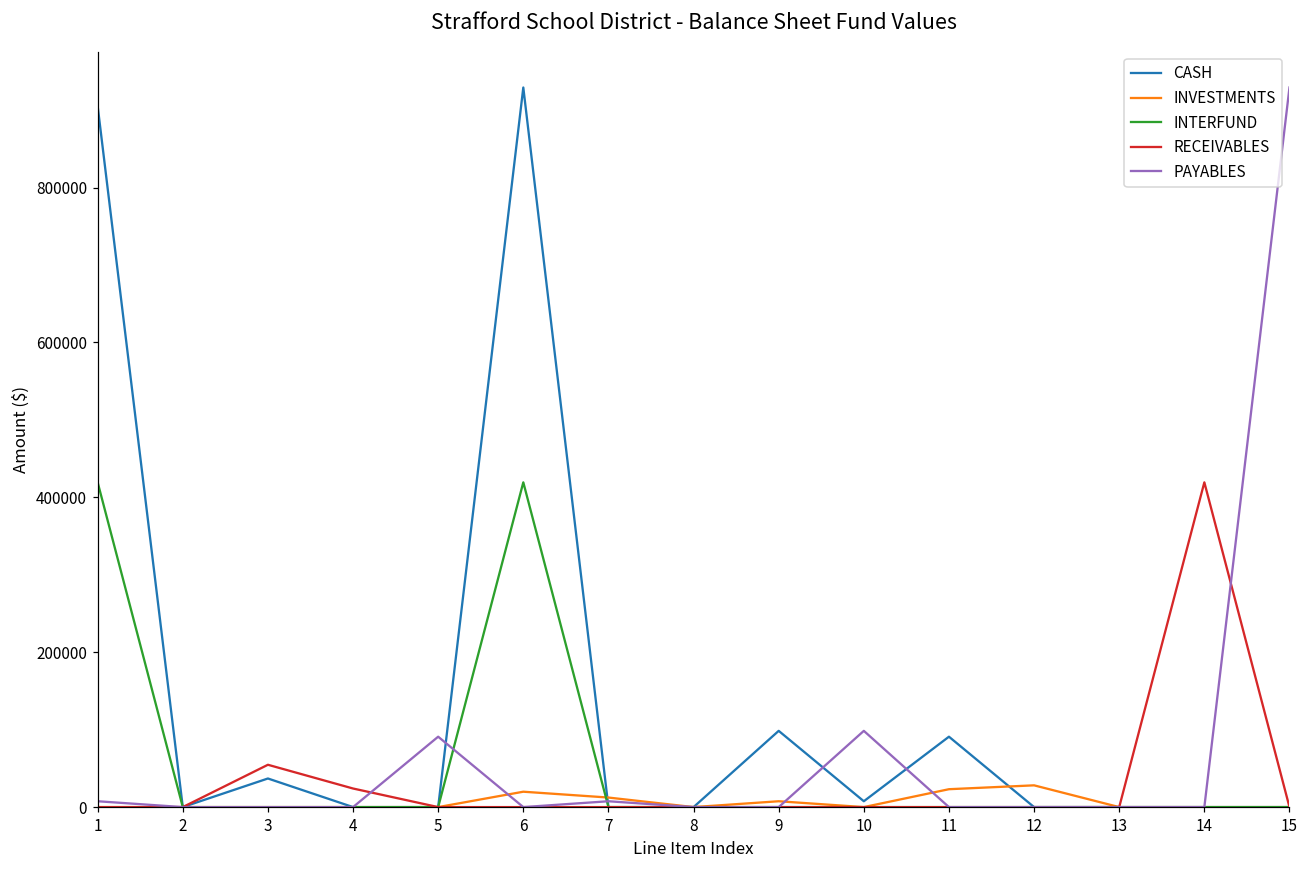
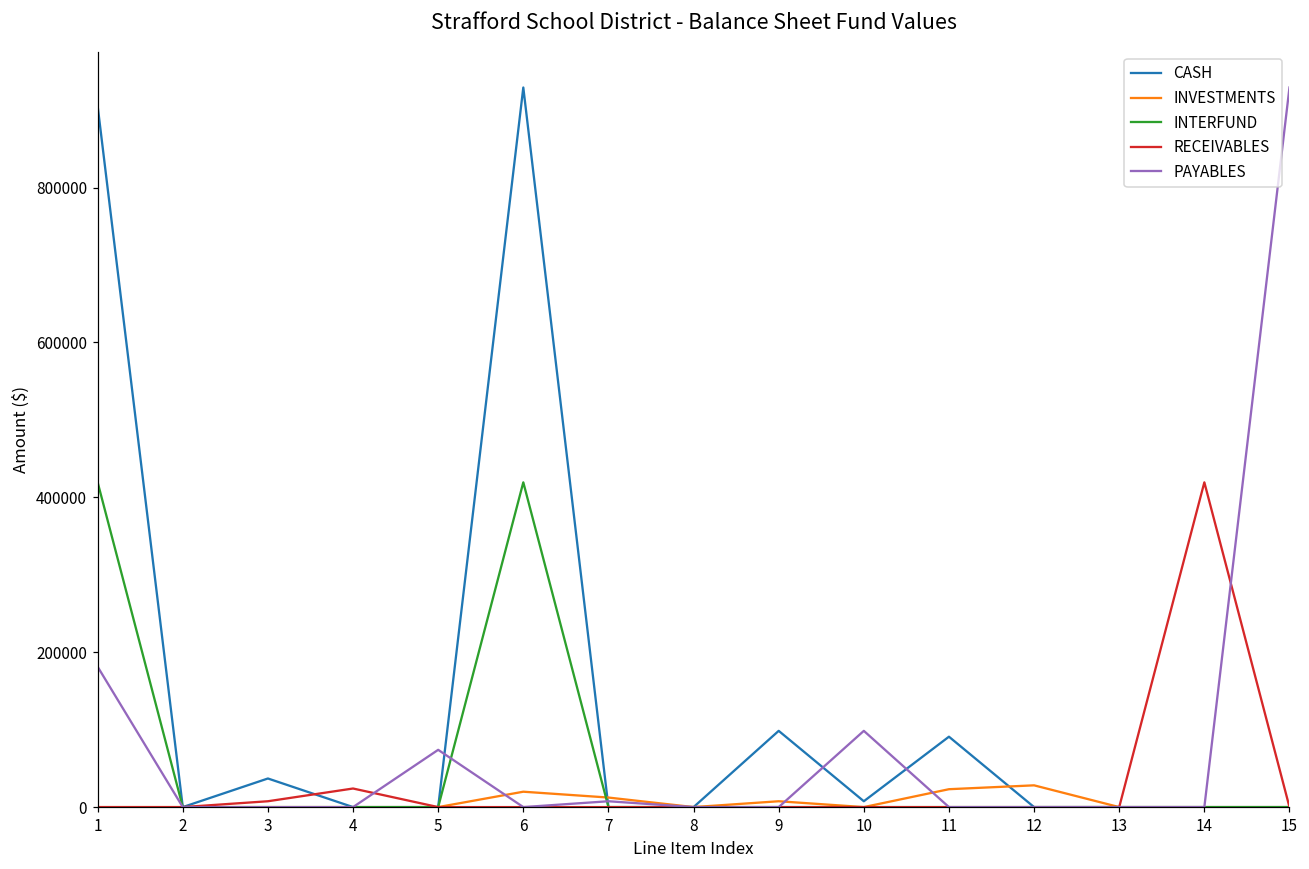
PAYABLES, 1: 10000 -> 180000
RECEIVABLES, 3: 50000 -> 10000
PAYABLES, 5: 90000 -> 70000
